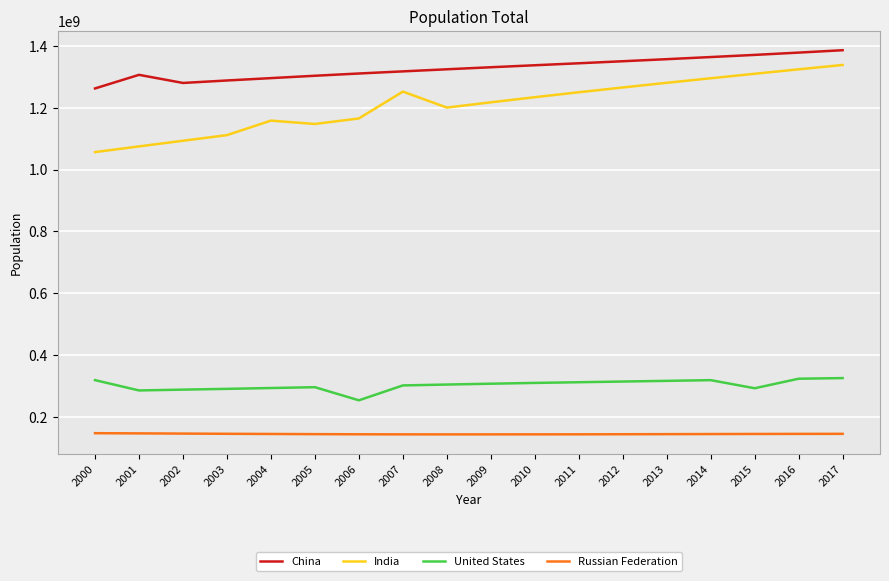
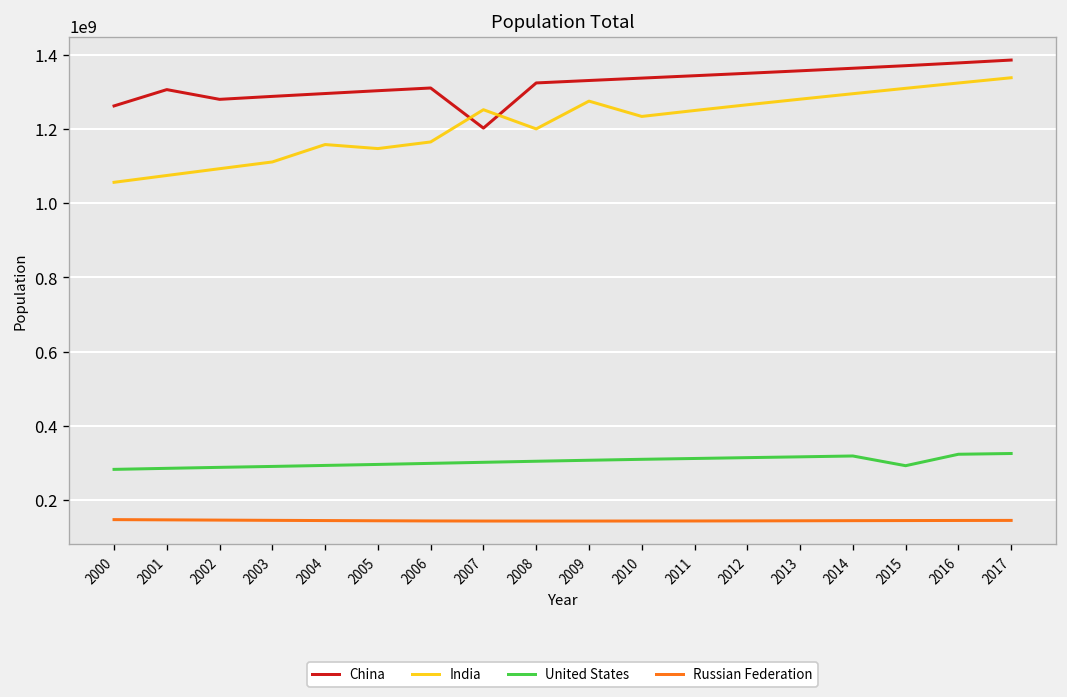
United States, 2000: 320000000 -> 280000000
United States, 2006: 250000000 -> 300000000
China, 2007: 1320000000 -> 1200000000
India, 2009: 1220000000 -> 1280000000
